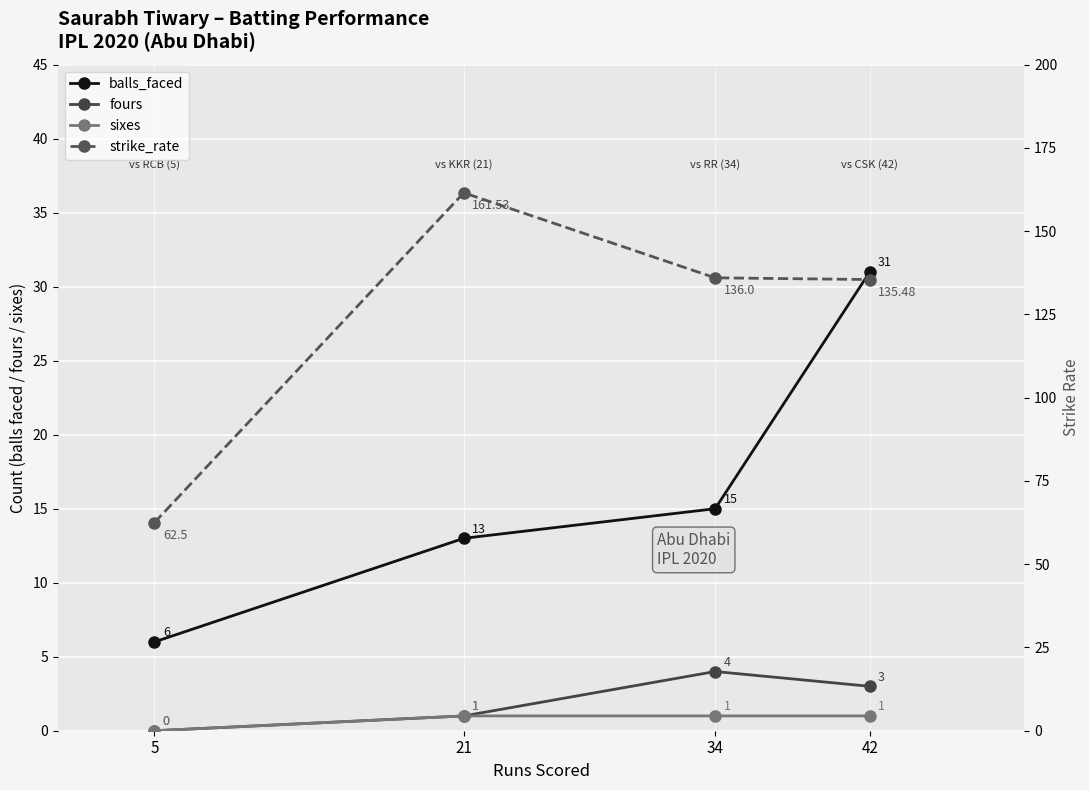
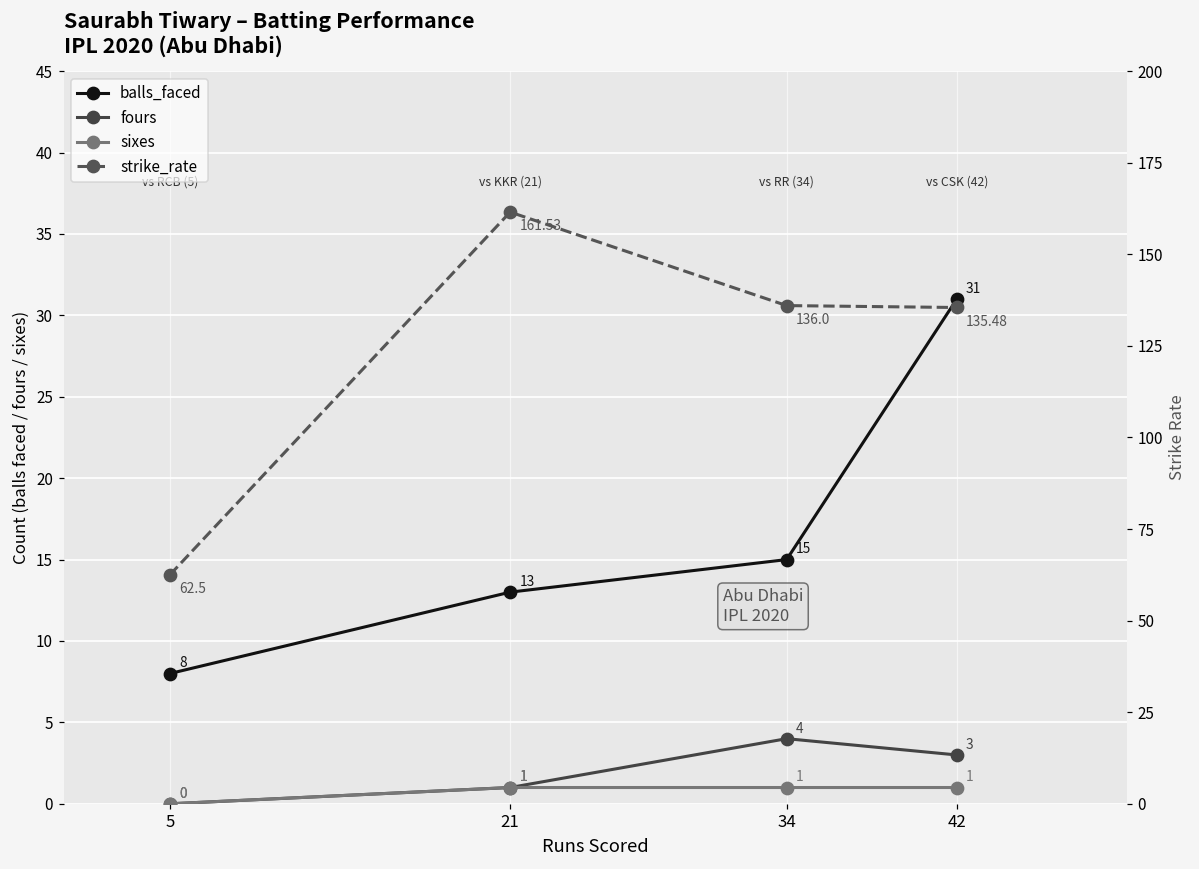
balls_faced, 5: 6 -> 8
